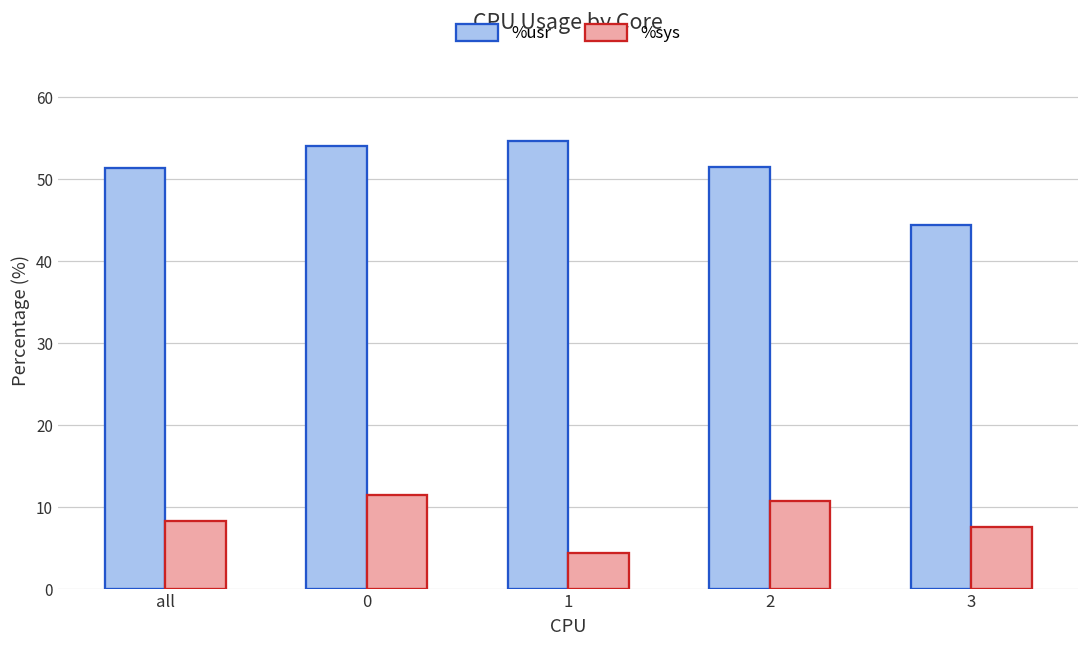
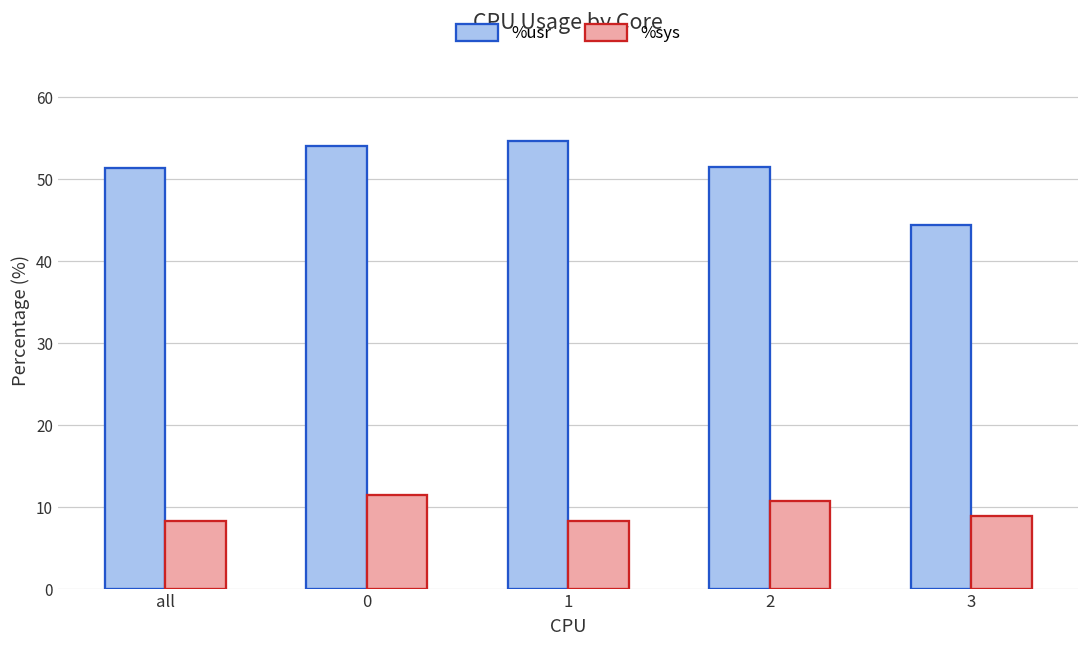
%sys, 1: 4 -> 8
%sys, 3: 8 -> 9
